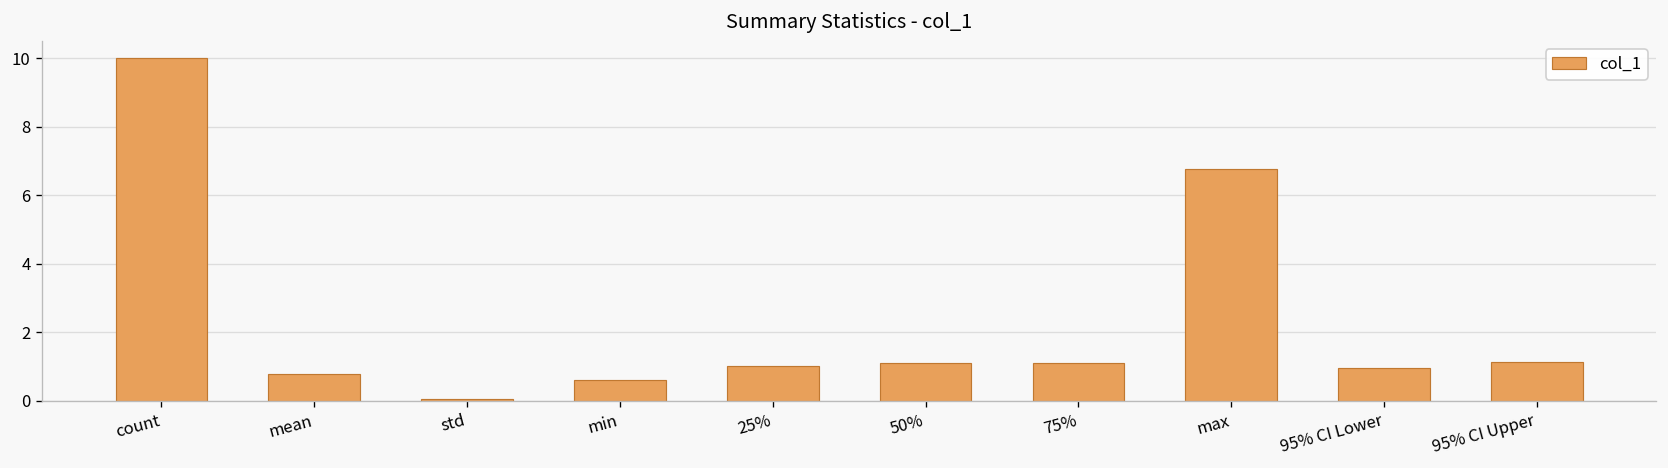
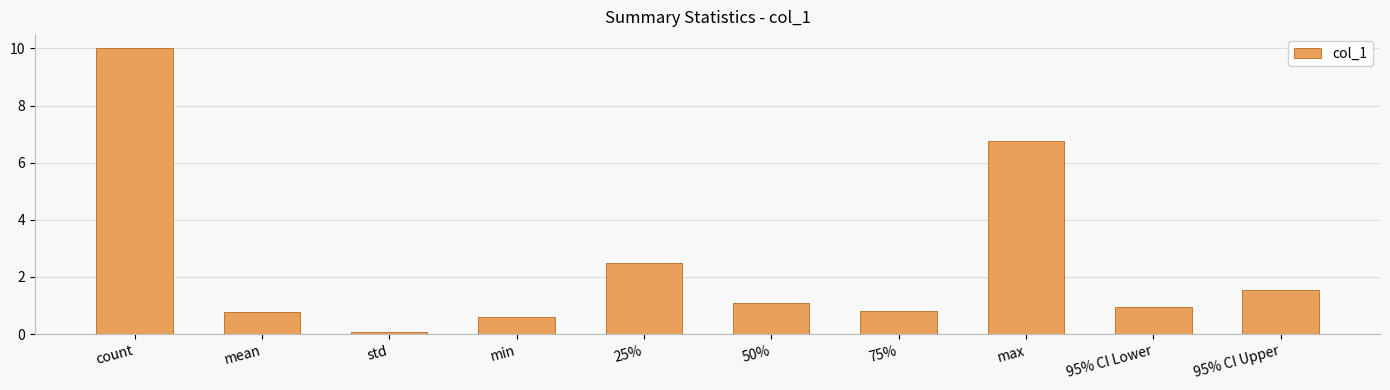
25%: 1.0 -> 2.5
75%: 1.1 -> 0.8
95% CI Upper: 1.1 -> 1.6
